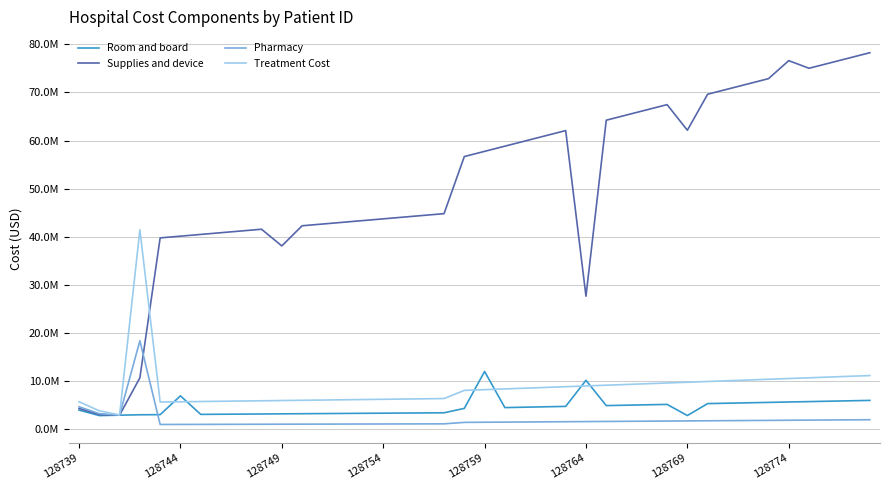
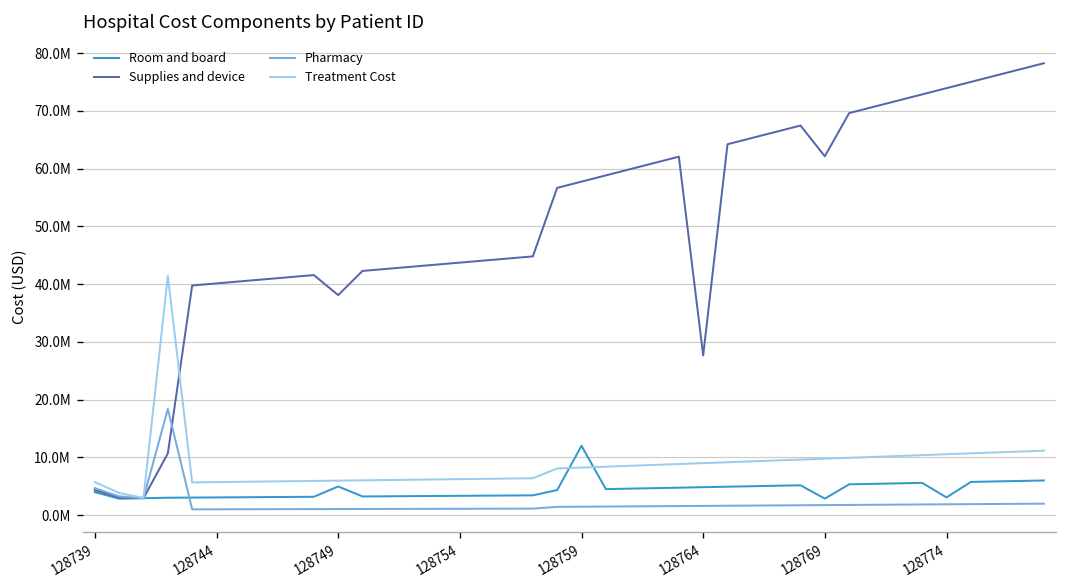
Room and board, 128744: 7000000 -> 3000000
Room and board, 128749: 3000000 -> 5000000
Room and board, 128764: 10000000 -> 5000000
Room and board, 128774: 6000000 -> 3000000
Supplies and device, 128774: 77000000 -> 74000000
